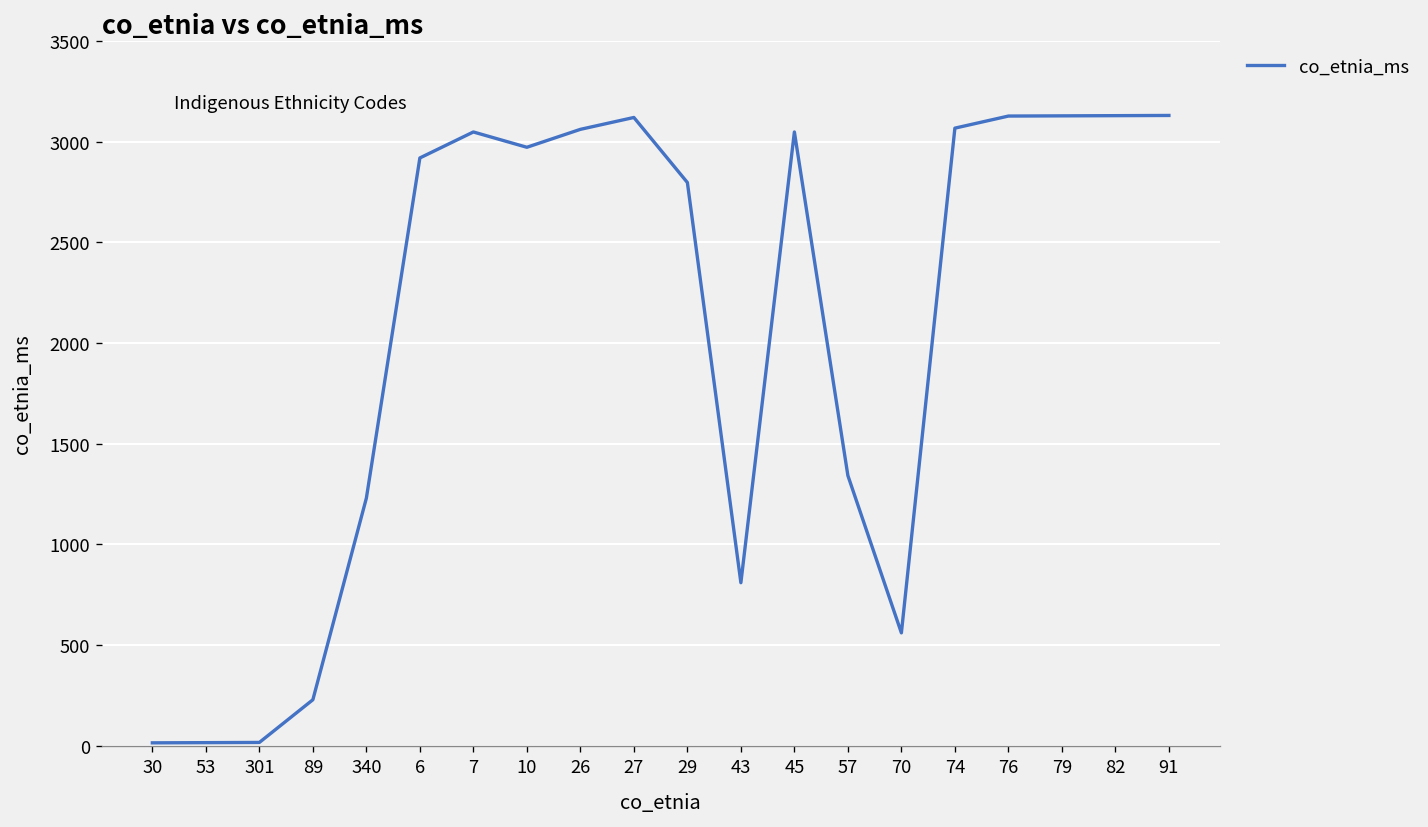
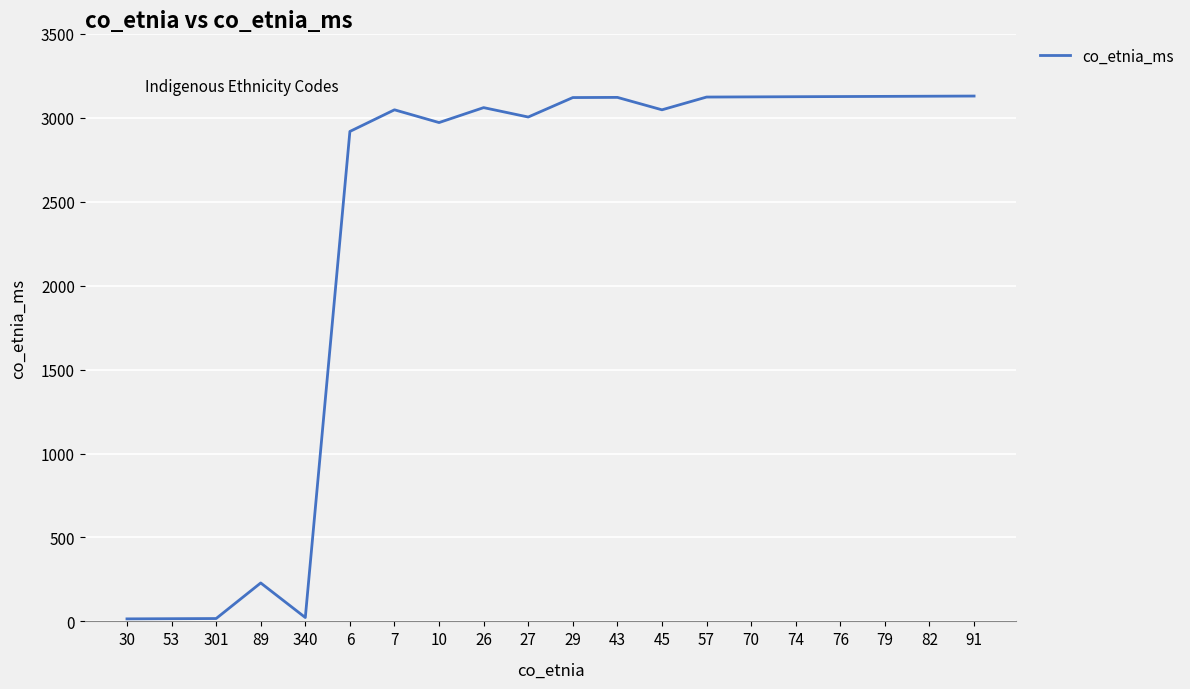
340: 1230 -> 20
27: 3120 -> 3010
29: 2800 -> 3120
43: 810 -> 3120
57: 1340 -> 3120
70: 560 -> 3130
74: 3070 -> 3130
